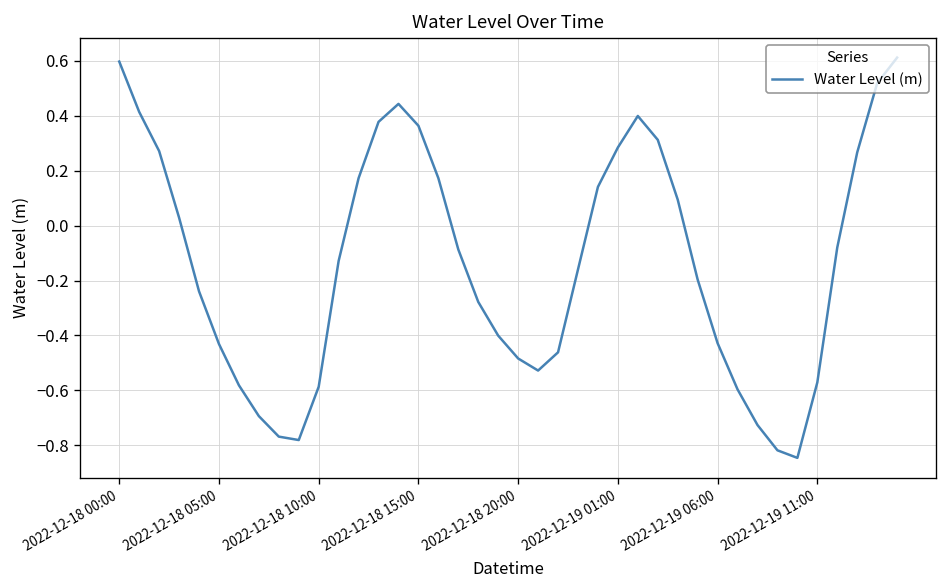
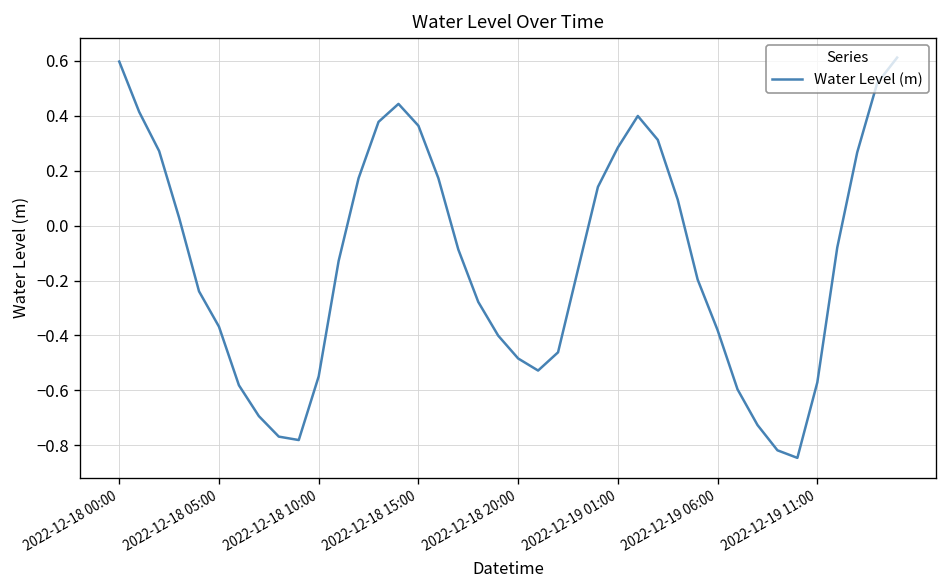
2022-12-18 05:00: -0.43 -> -0.37
2022-12-18 10:00: -0.59 -> -0.55
2022-12-19 06:00: -0.43 -> -0.38
